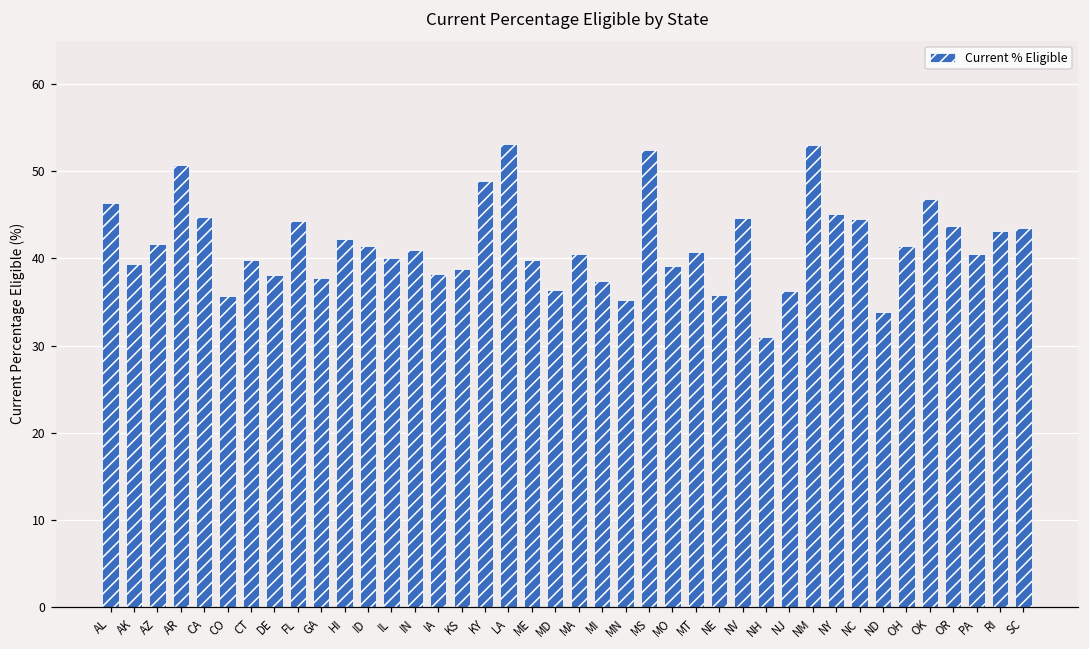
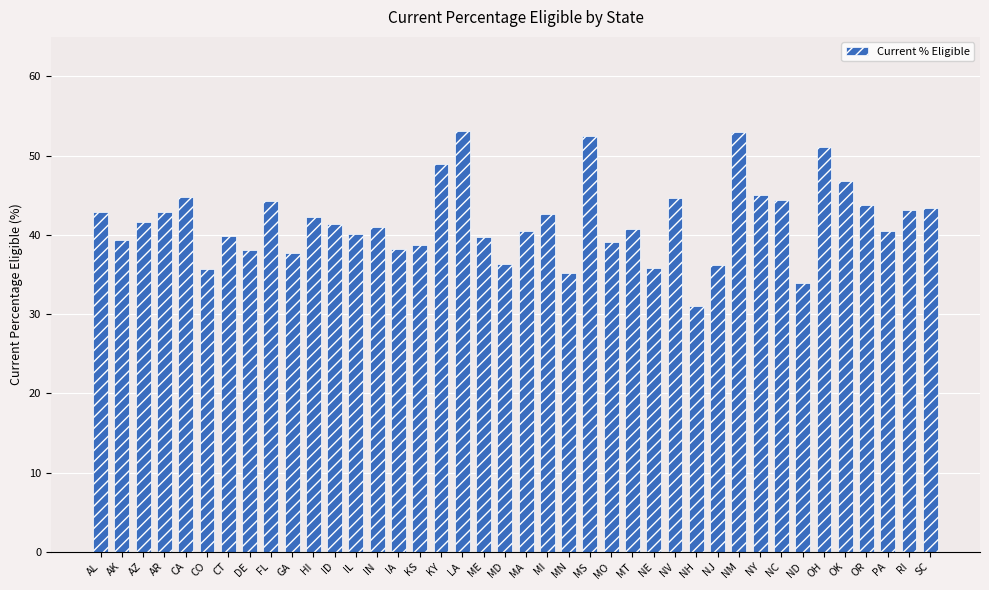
AL: 46 -> 43
AR: 51 -> 43
MI: 37 -> 43
OH: 41 -> 51
